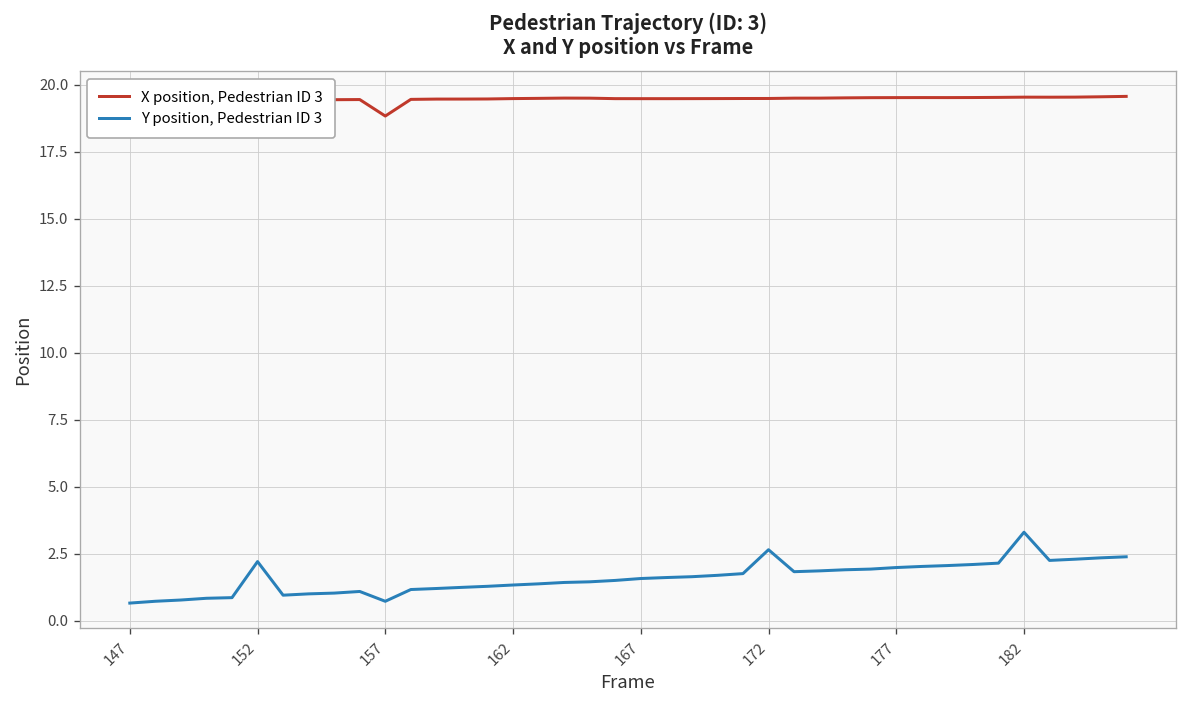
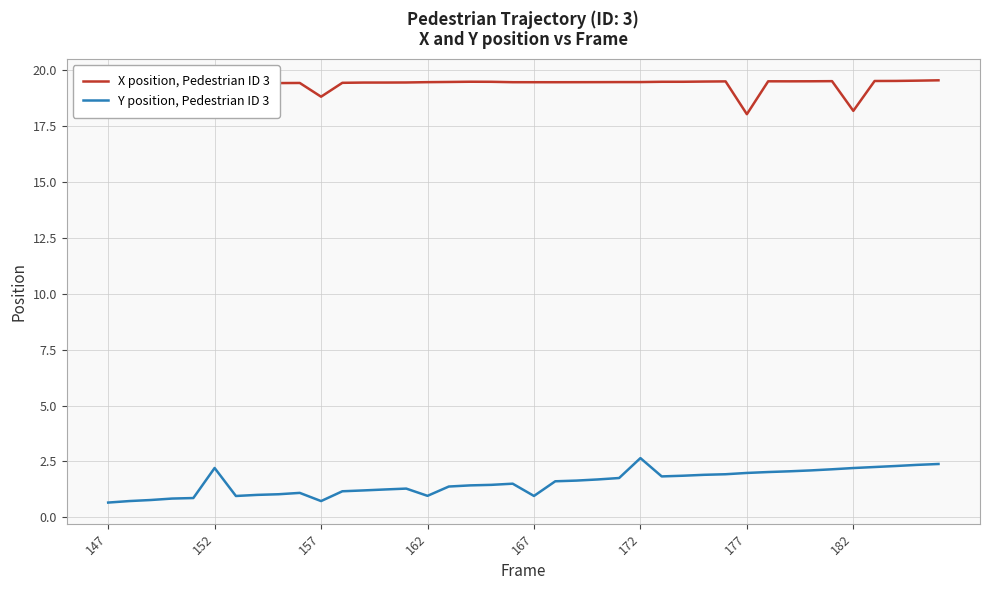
Y position, Pedestrian ID 3, 162: 1.3 -> 1.0
Y position, Pedestrian ID 3, 167: 1.6 -> 1.0
X position, Pedestrian ID 3, 177: 19.5 -> 18.0
X position, Pedestrian ID 3, 182: 19.5 -> 18.2
Y position, Pedestrian ID 3, 182: 3.3 -> 2.2
